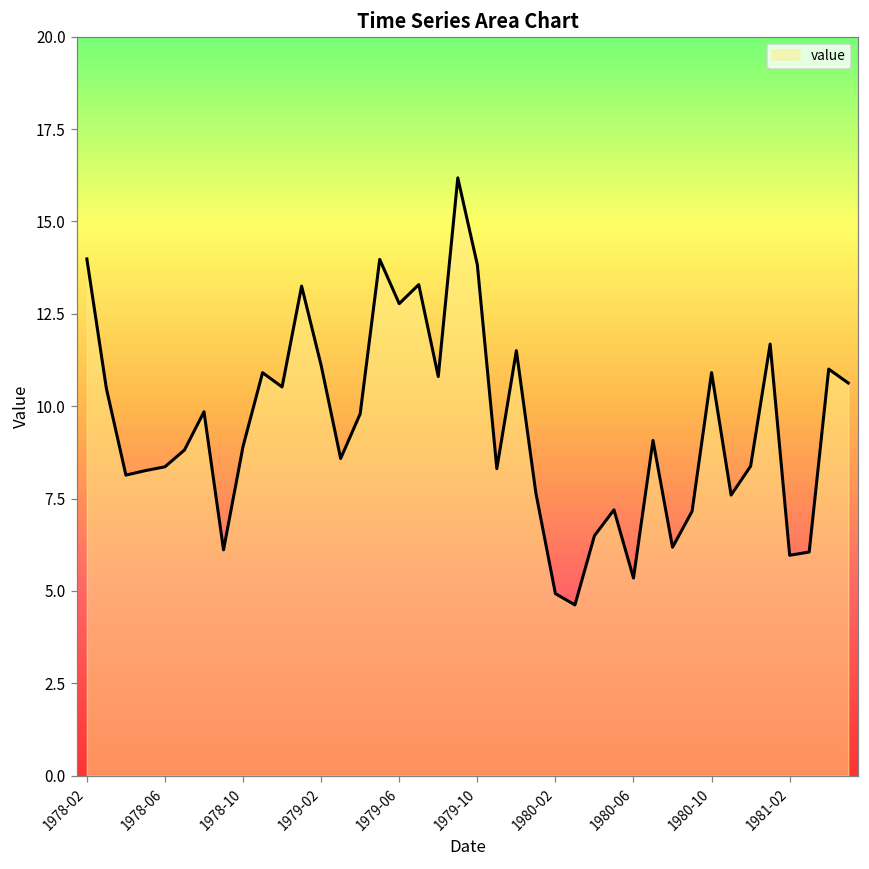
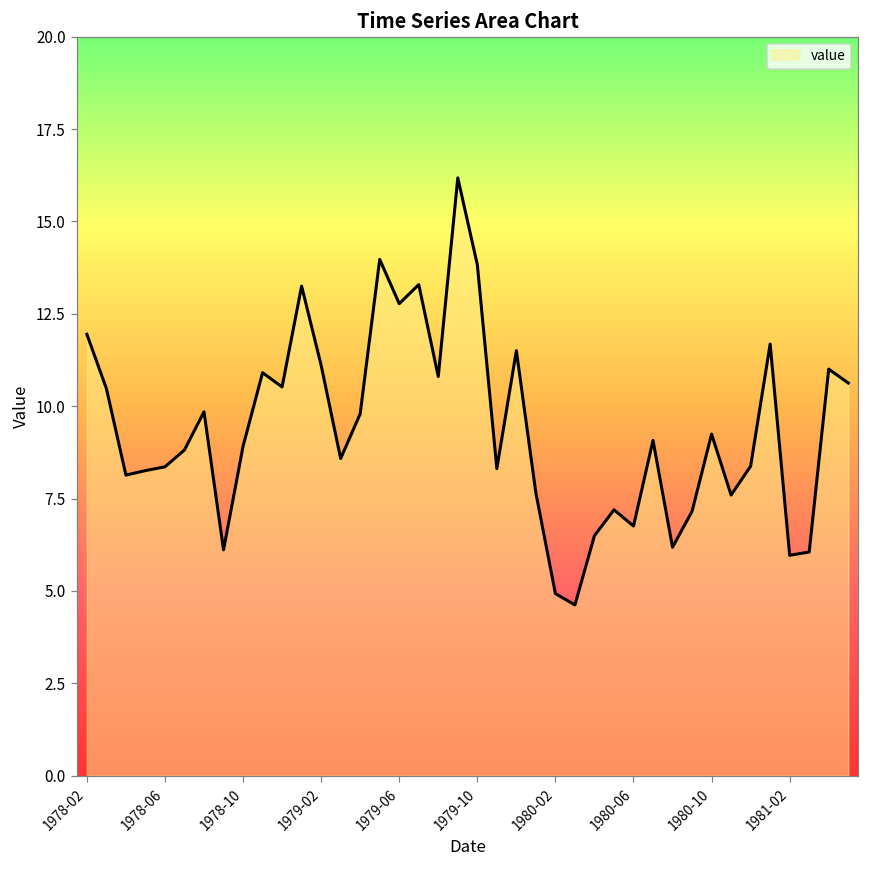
1978-02: 14.0 -> 11.9
1980-06: 5.3 -> 6.8
1980-10: 10.9 -> 9.2
